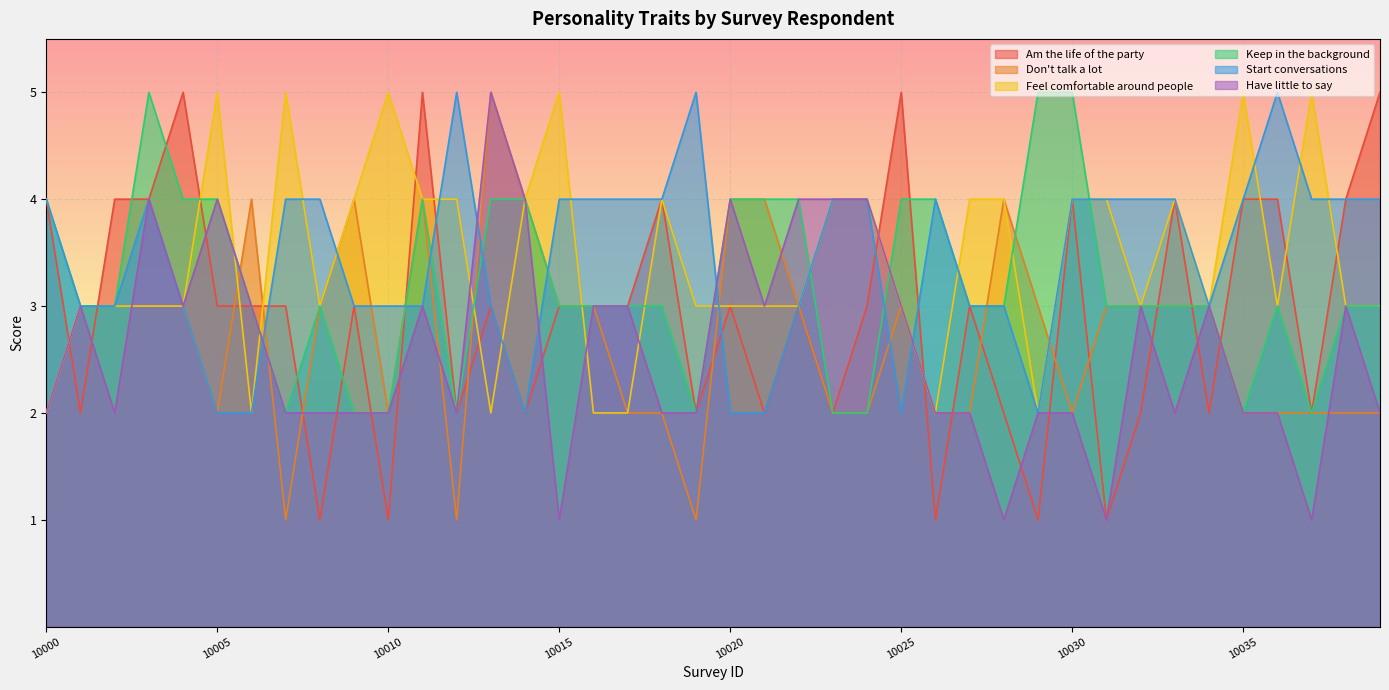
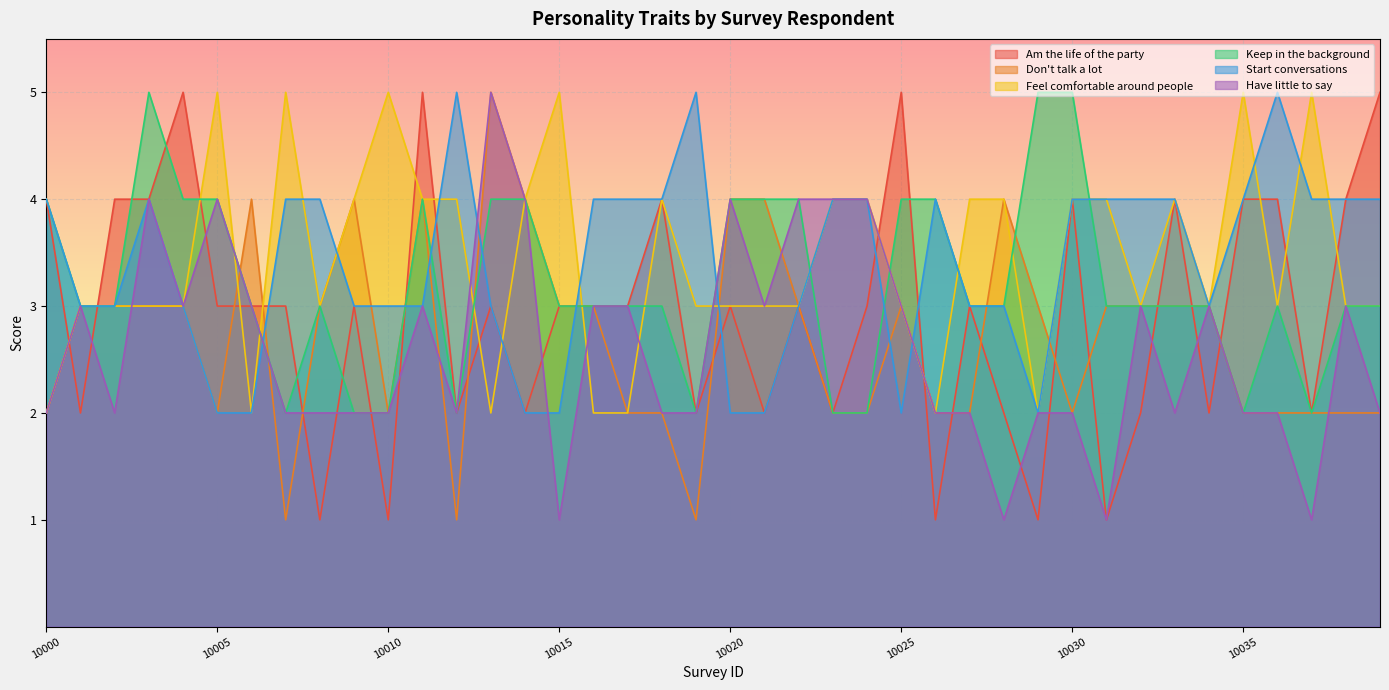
Start conversations, 10015: 4 -> 2
